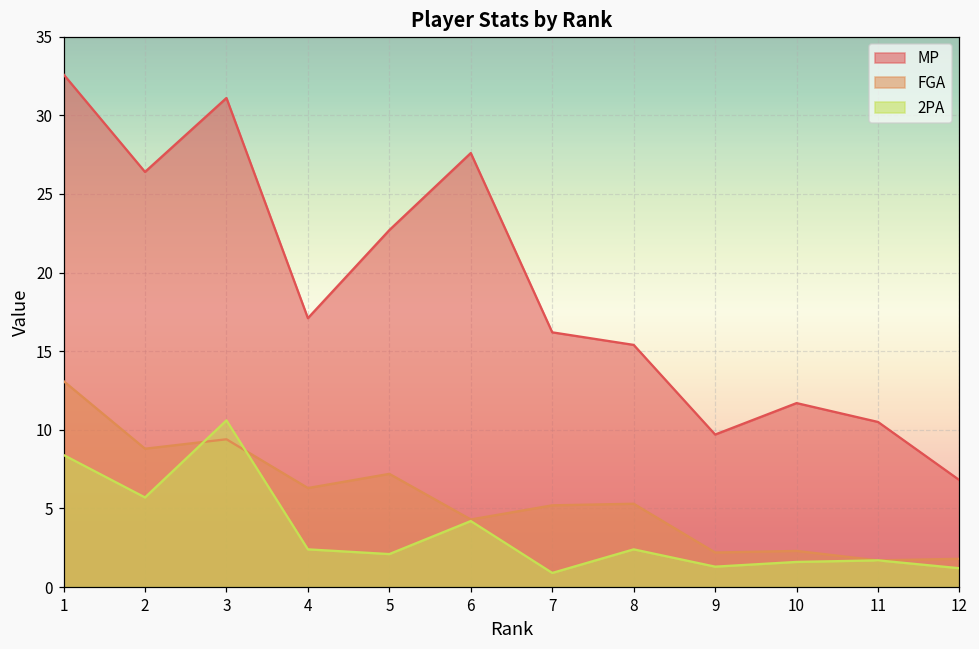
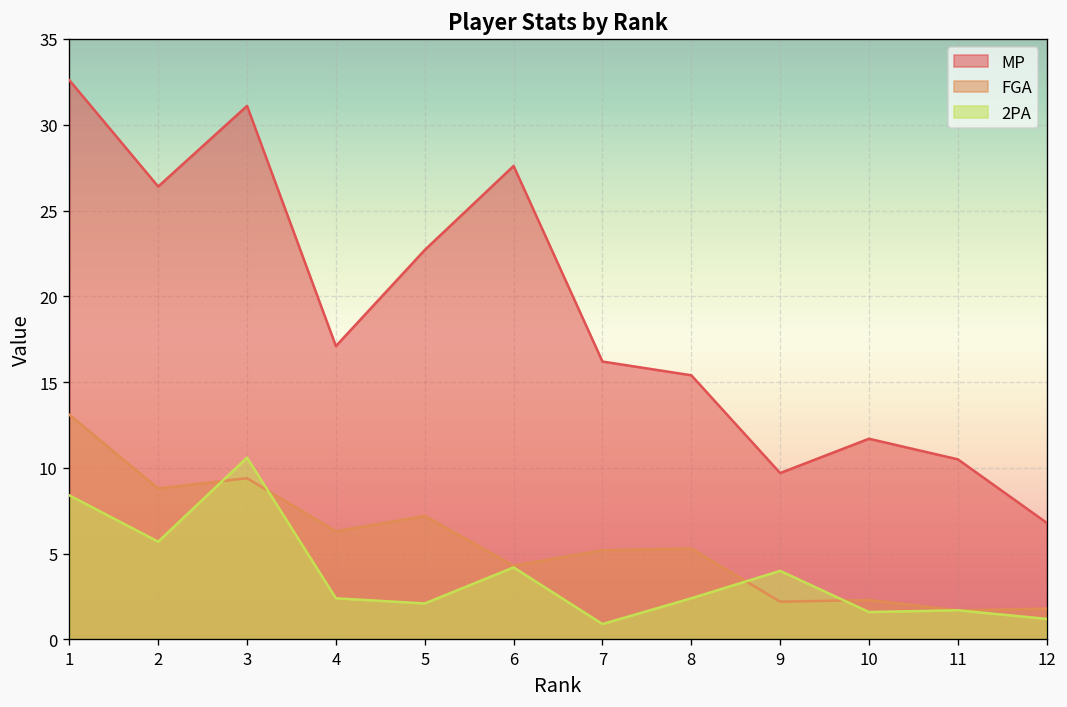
2PA, 9: 1.3 -> 4.0
